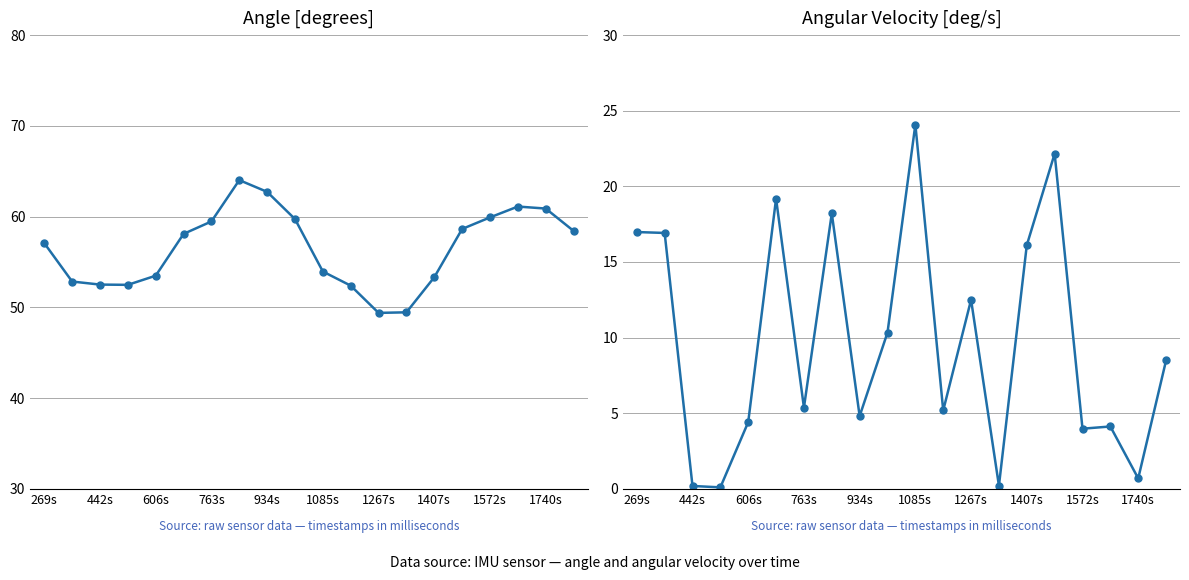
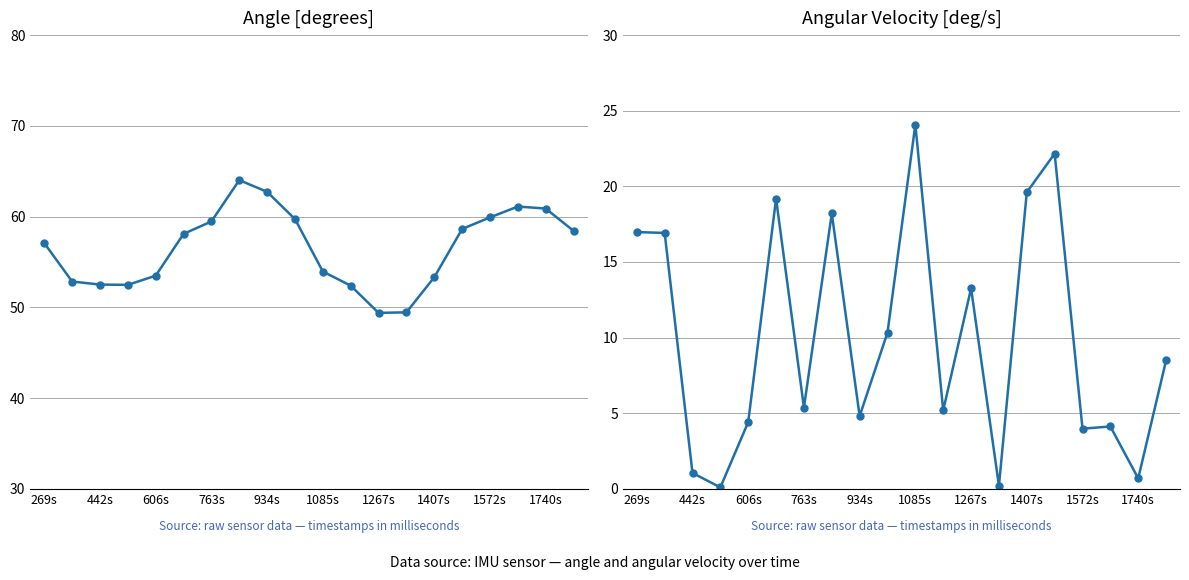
Angular Velocity [deg/s], 442s: 0.2 -> 1.1
Angular Velocity [deg/s], 1267s: 12.5 -> 13.3
Angular Velocity [deg/s], 1407s: 16.1 -> 19.6
